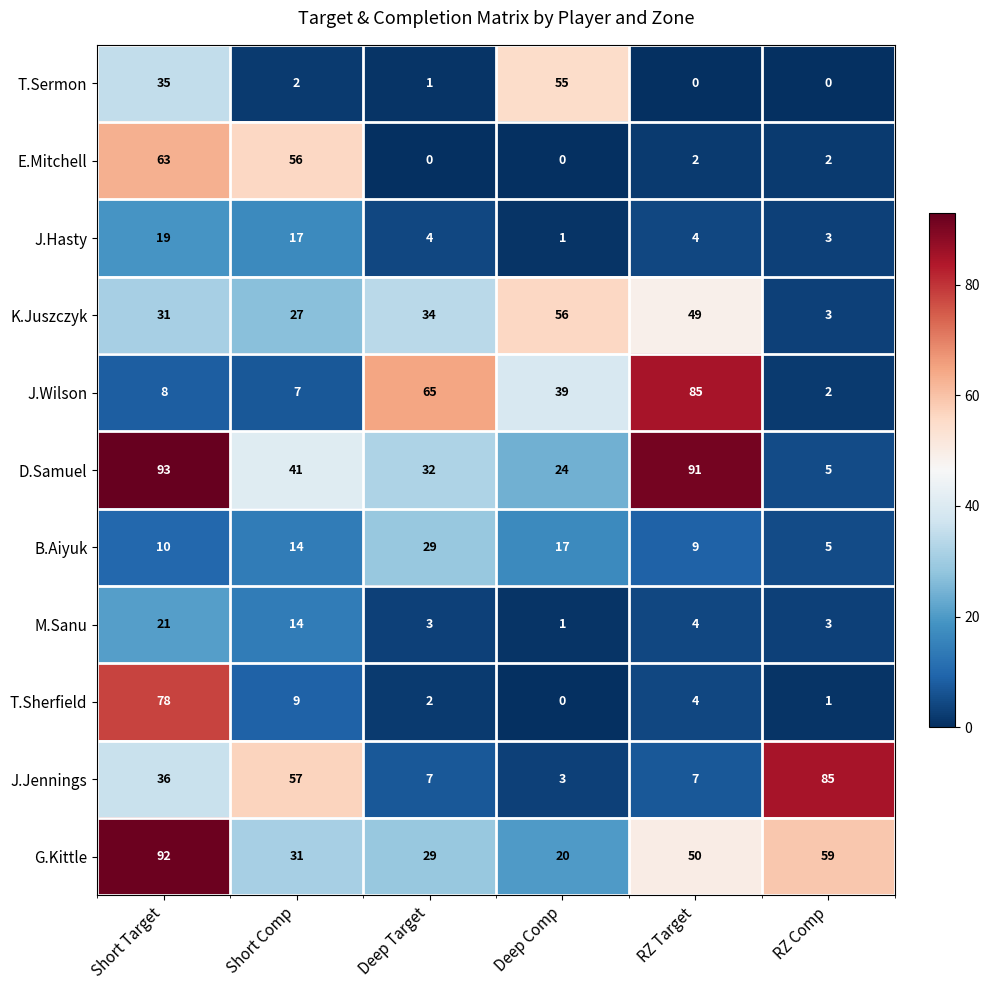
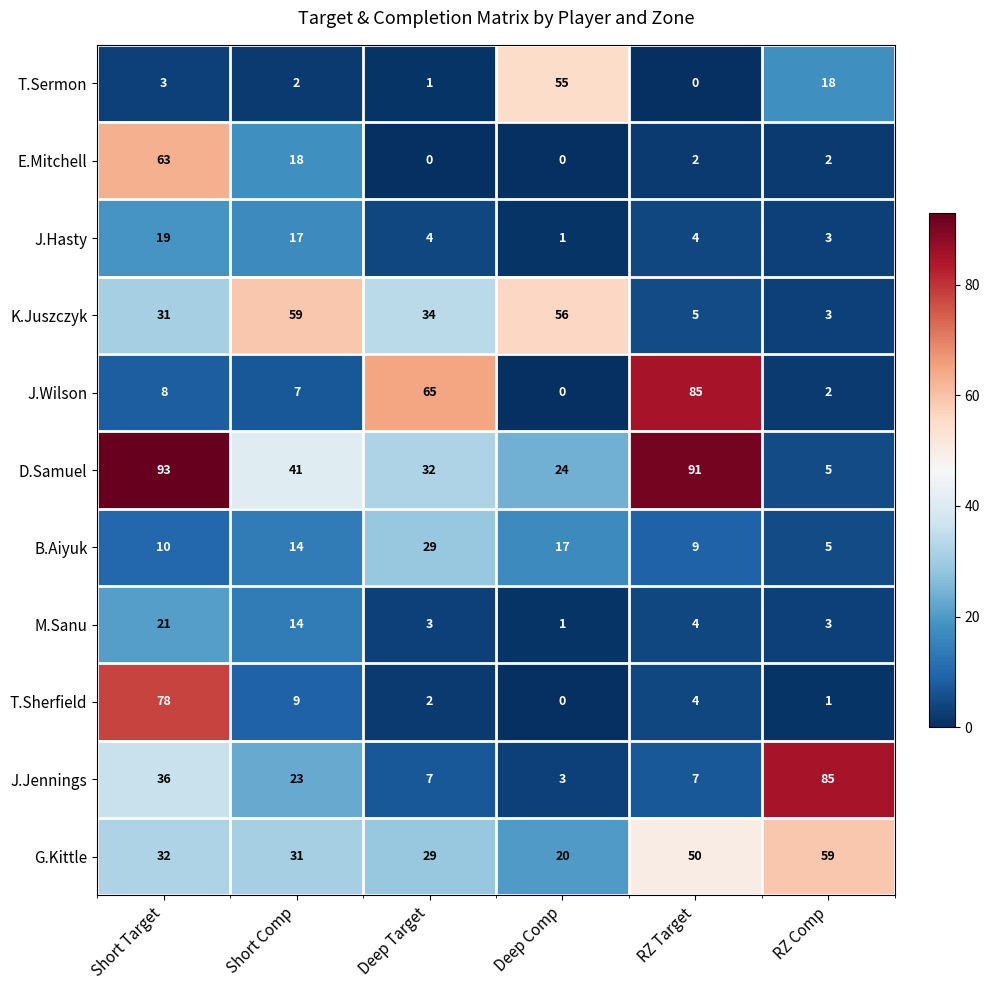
T.Sermon, Short Target: 35 -> 3
T.Sermon, RZ Comp: 0 -> 18
E.Mitchell, Short Comp: 56 -> 18
K.Juszczyk, Short Comp: 27 -> 59
K.Juszczyk, RZ Target: 49 -> 5
J.Wilson, Deep Comp: 39 -> 0
J.Jennings, Short Comp: 57 -> 23
G.Kittle, Short Target: 92 -> 32
